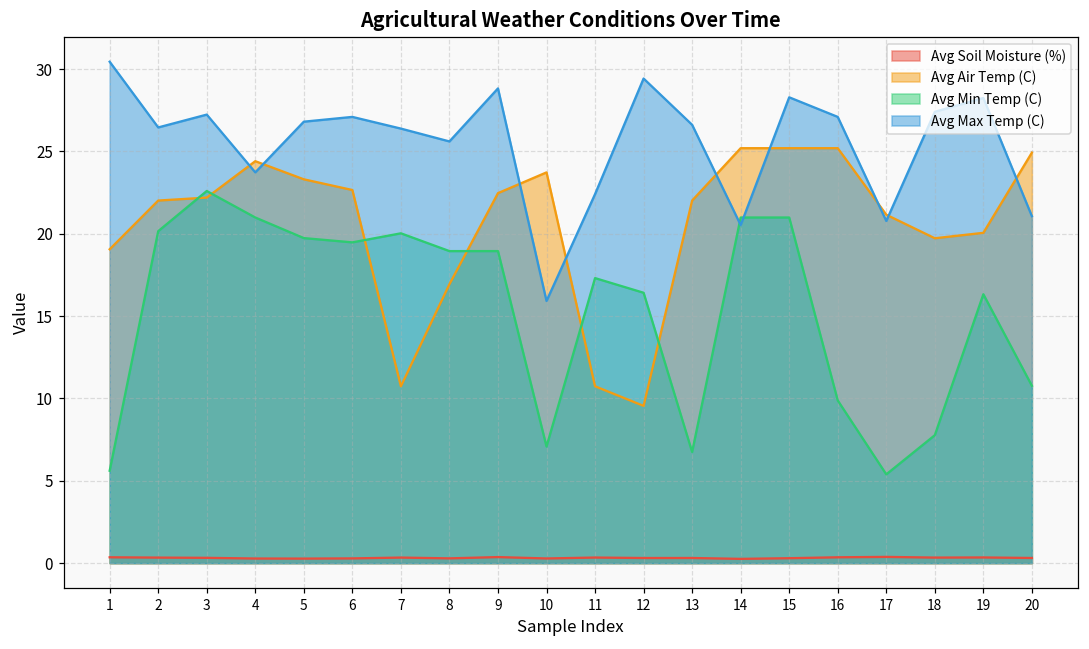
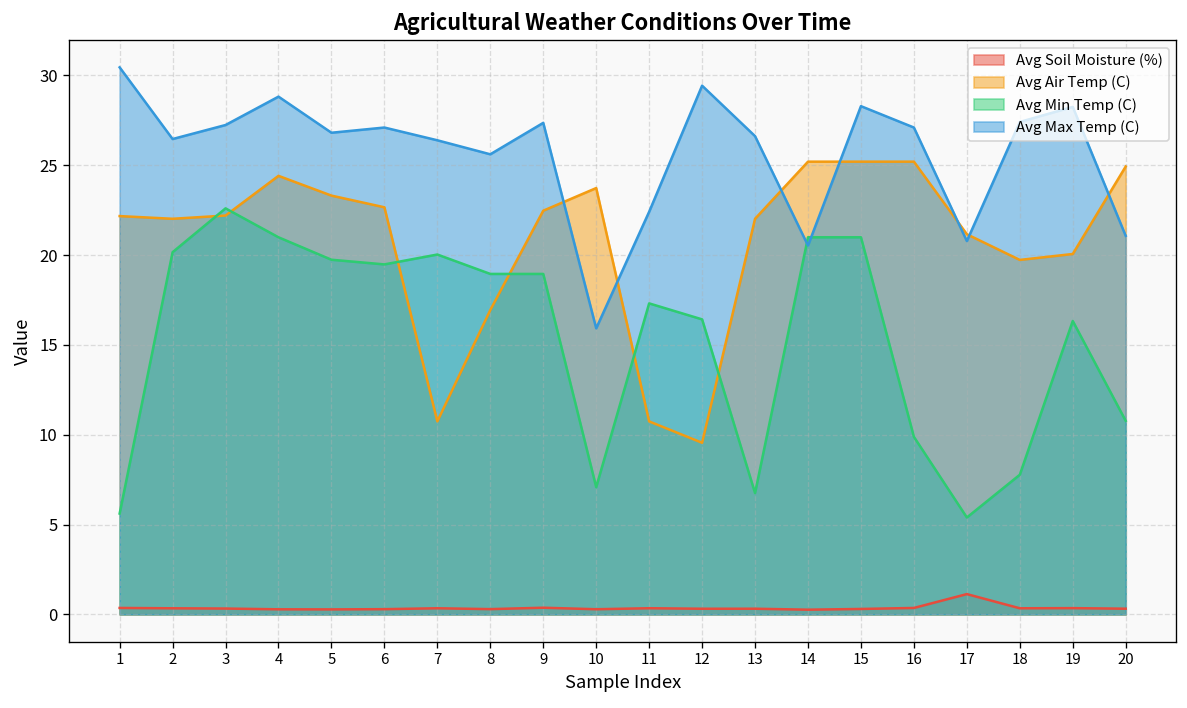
Avg Air Temp (C), 1: 19.1 -> 22.2
Avg Max Temp (C), 4: 23.7 -> 28.8
Avg Max Temp (C), 9: 28.8 -> 27.4
Avg Soil Moisture (%), 17: 0.4 -> 1.1
